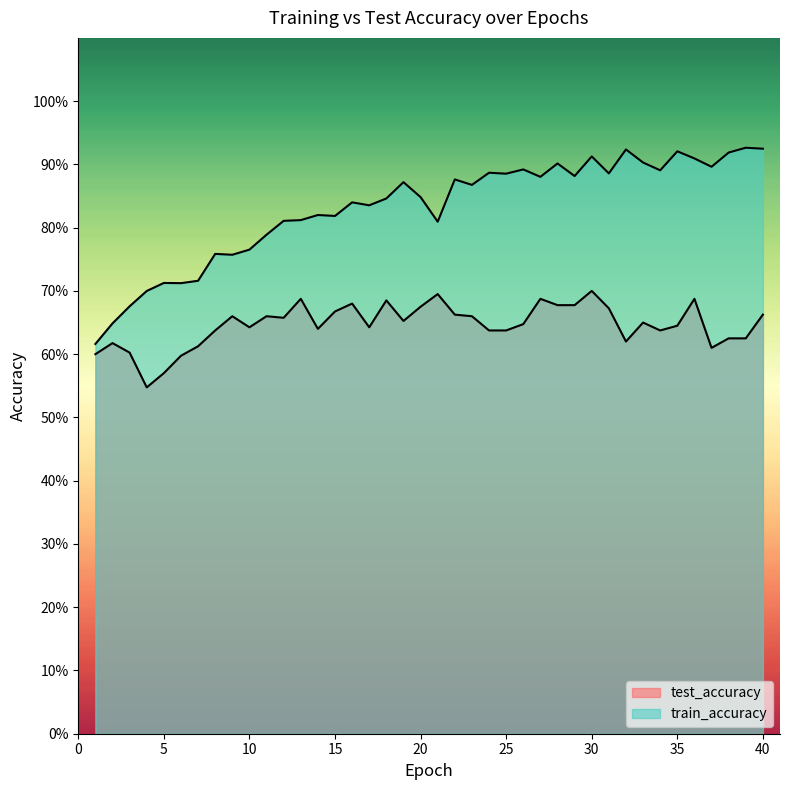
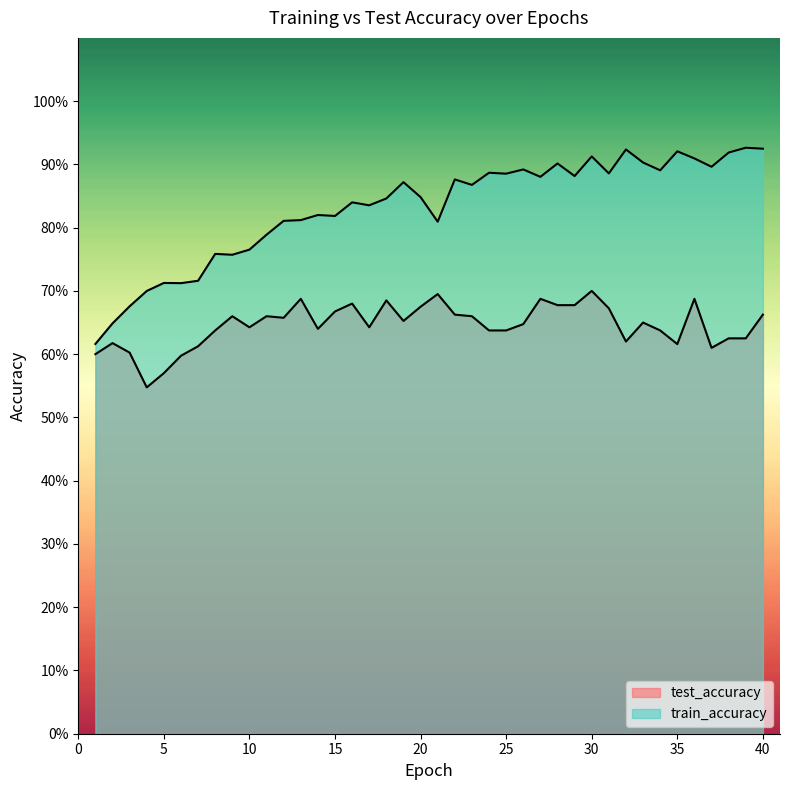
test_accuracy, 35: 65% -> 62%
